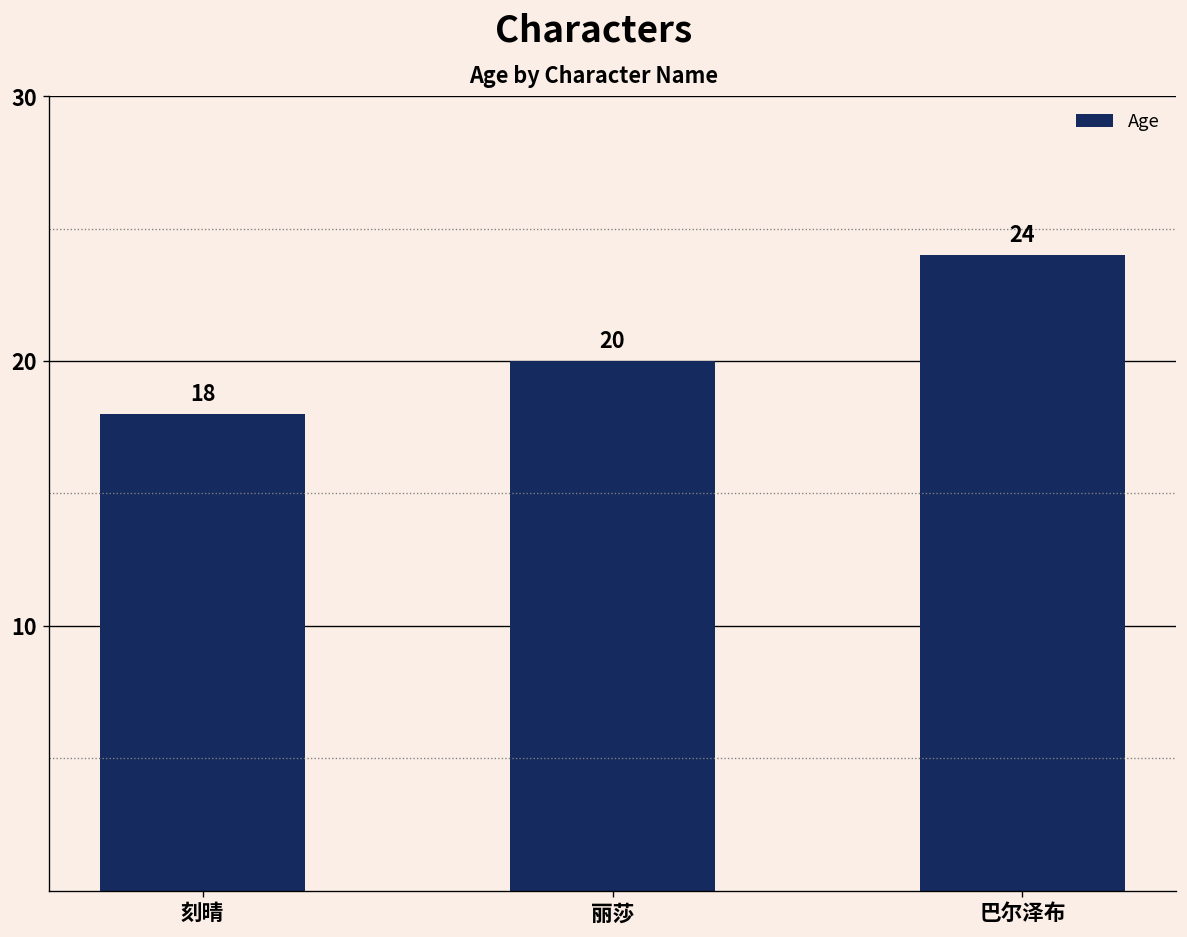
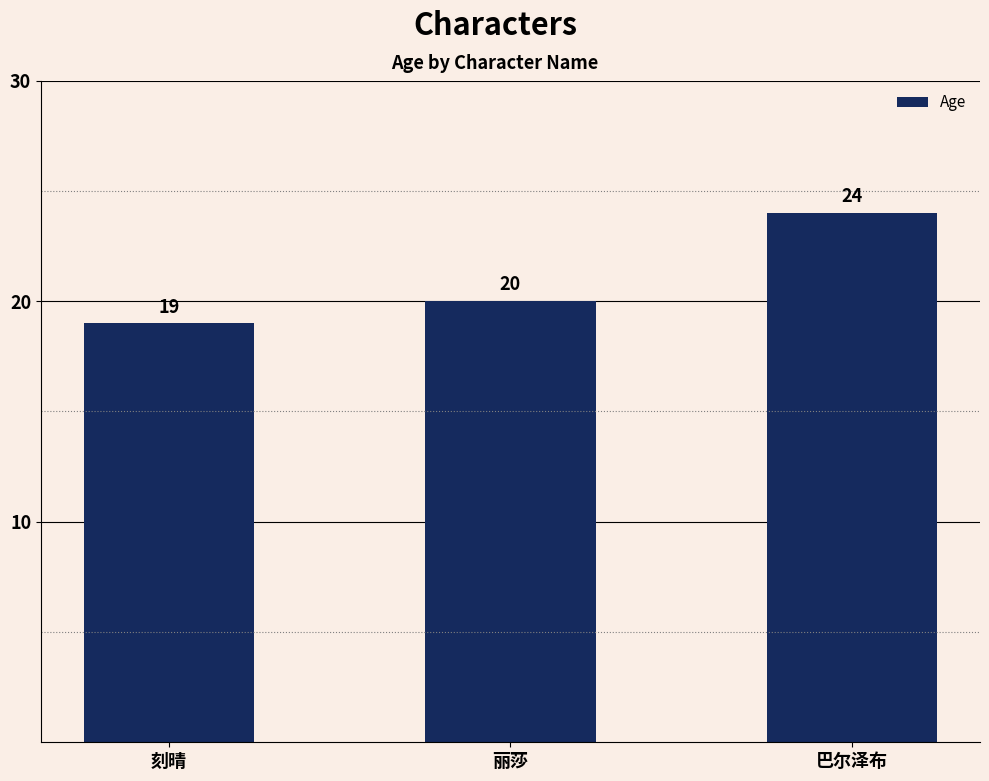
刻晴: 18 -> 19
